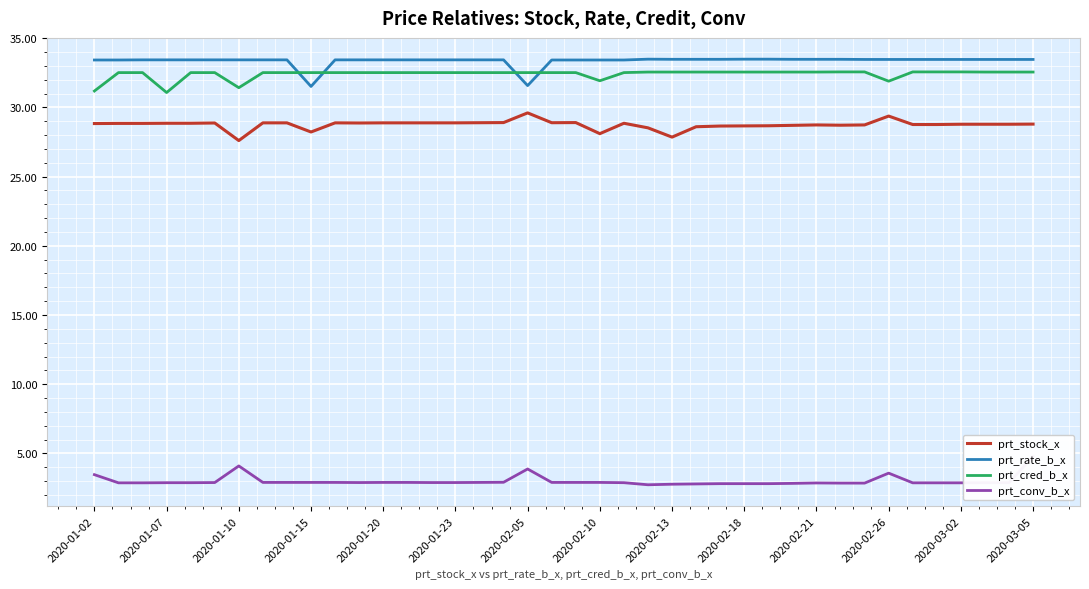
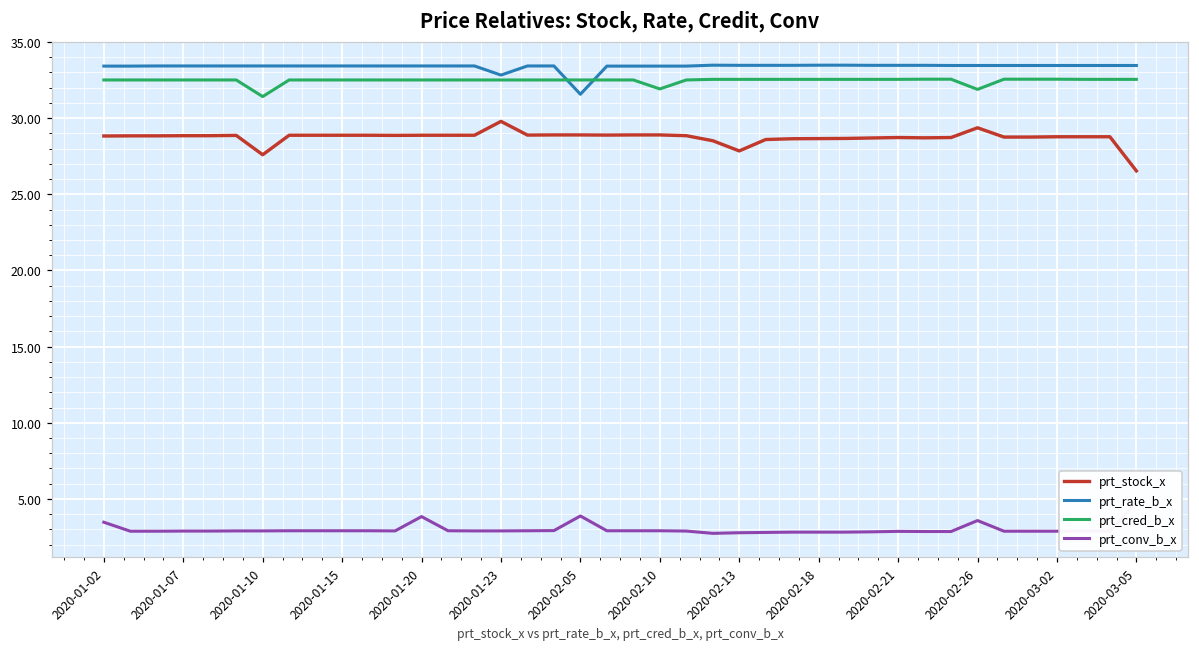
prt_cred_b_x, 2020-01-02: 31.2 -> 32.5
prt_cred_b_x, 2020-01-07: 31.1 -> 32.5
prt_conv_b_x, 2020-01-10: 4.1 -> 2.9
prt_stock_x, 2020-01-15: 28.2 -> 28.9
prt_rate_b_x, 2020-01-15: 31.5 -> 33.4
prt_conv_b_x, 2020-01-20: 2.9 -> 3.8
prt_stock_x, 2020-01-23: 28.9 -> 29.8
prt_rate_b_x, 2020-01-23: 33.4 -> 32.8
prt_stock_x, 2020-02-05: 29.6 -> 28.9
prt_stock_x, 2020-02-10: 28.1 -> 28.9
prt_stock_x, 2020-03-05: 28.8 -> 26.5
